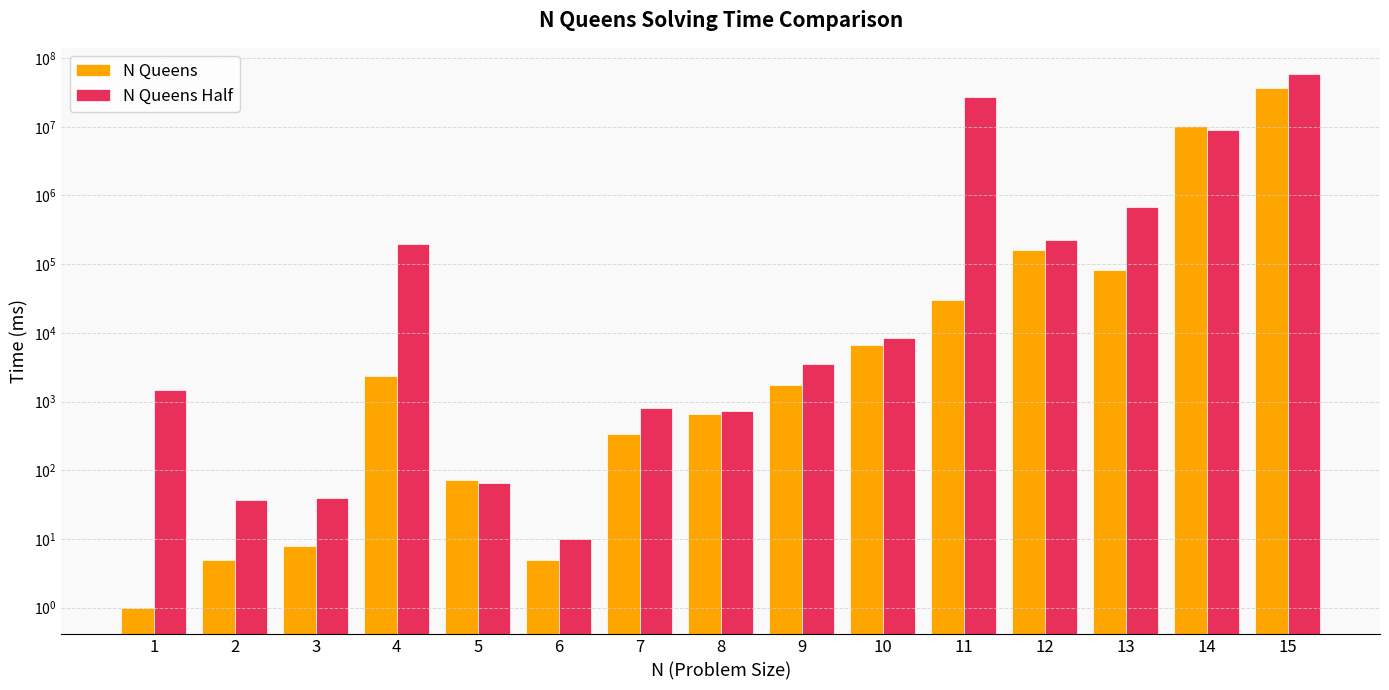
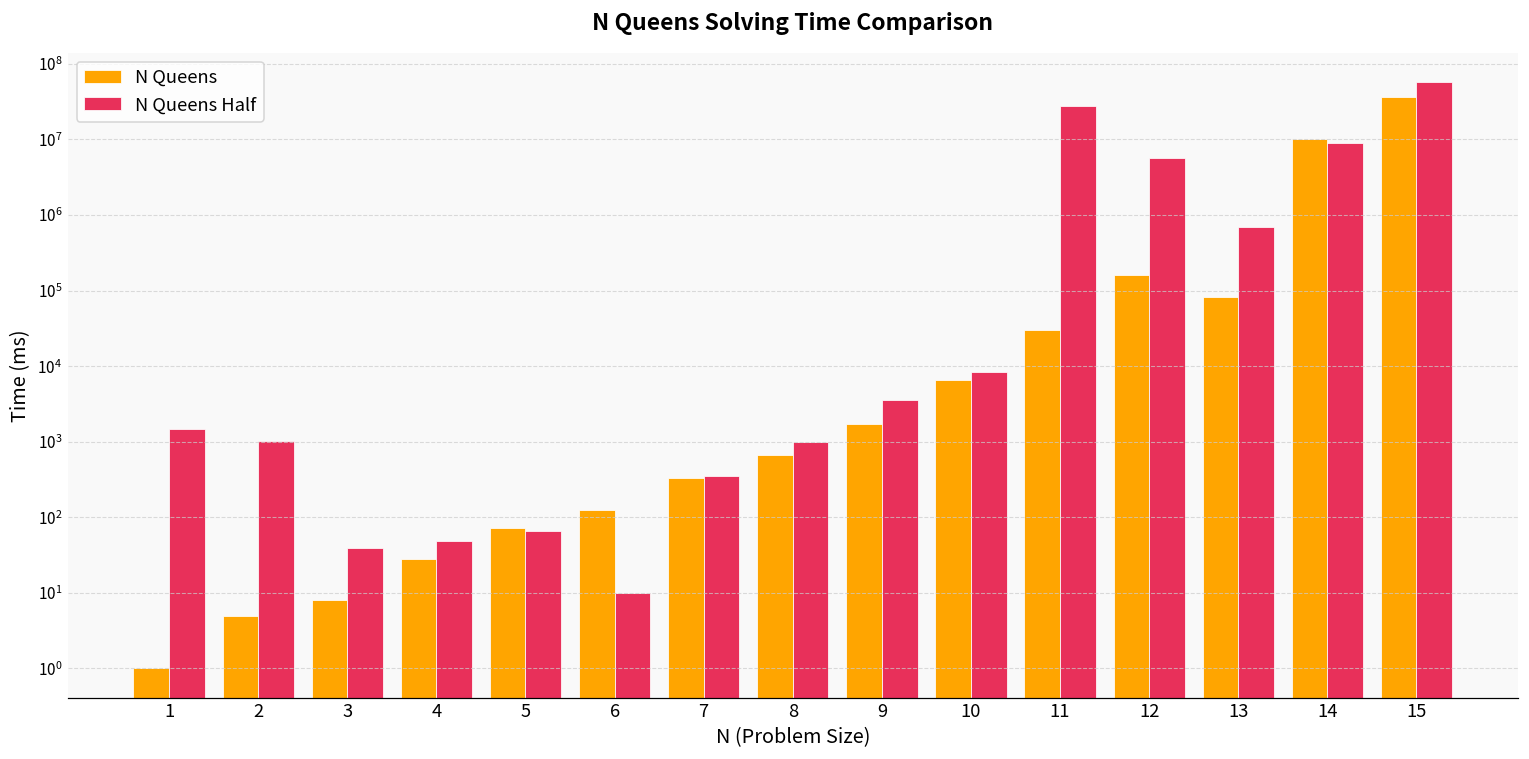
N Queens Half, 2: 40 -> 1000
N Queens, 4: 2400 -> 28
N Queens Half, 4: 190000 -> 50
N Queens, 6: 5 -> 120
N Queens Half, 7: 800 -> 400
N Queens Half, 8: 700 -> 1000
N Queens Half, 12: 230000 -> 6000000
